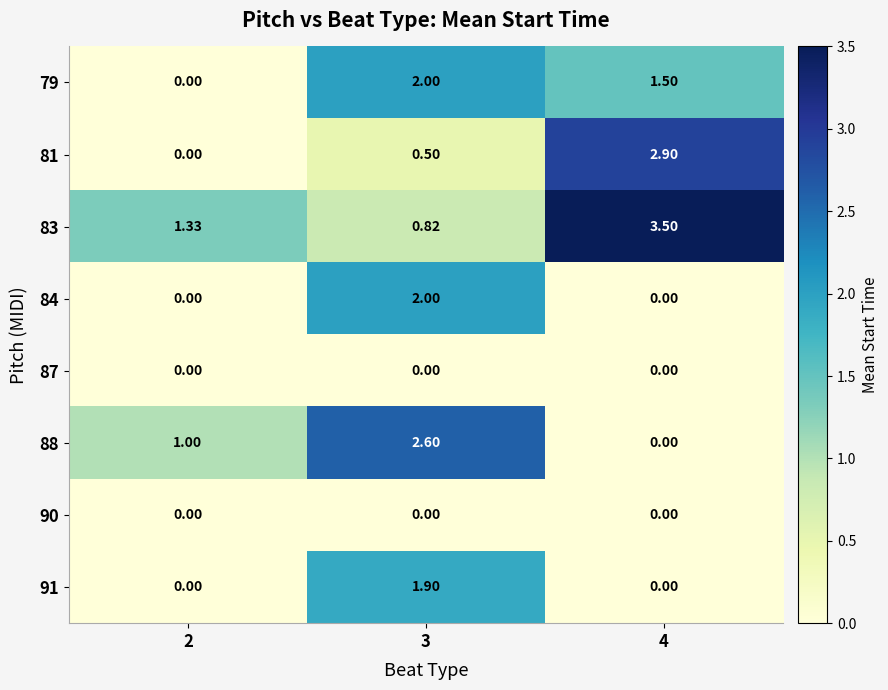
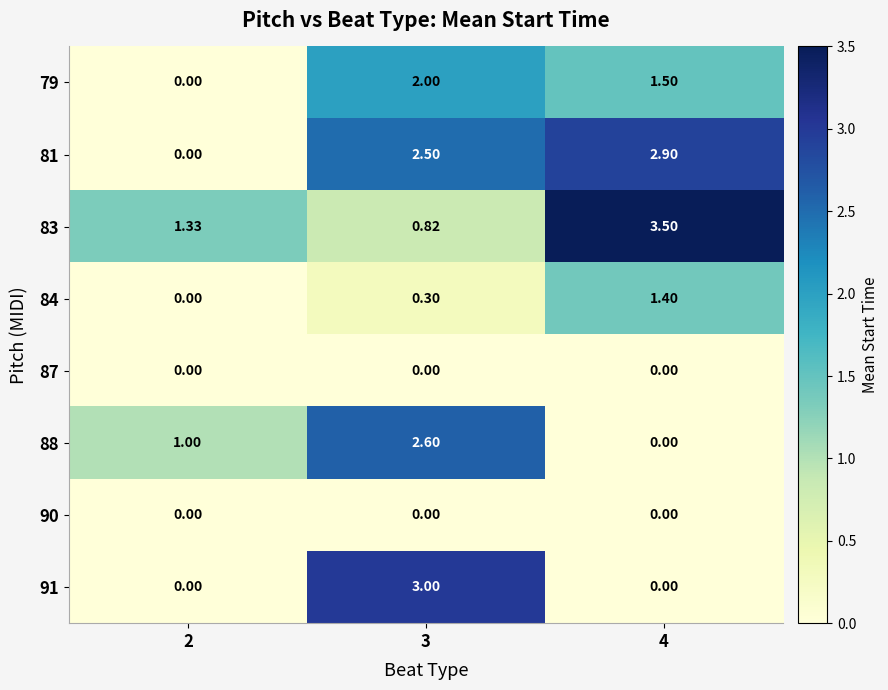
81, 3: 0.50 -> 2.50
84, 3: 2.00 -> 0.30
84, 4: 0.00 -> 1.40
91, 3: 1.90 -> 3.00
